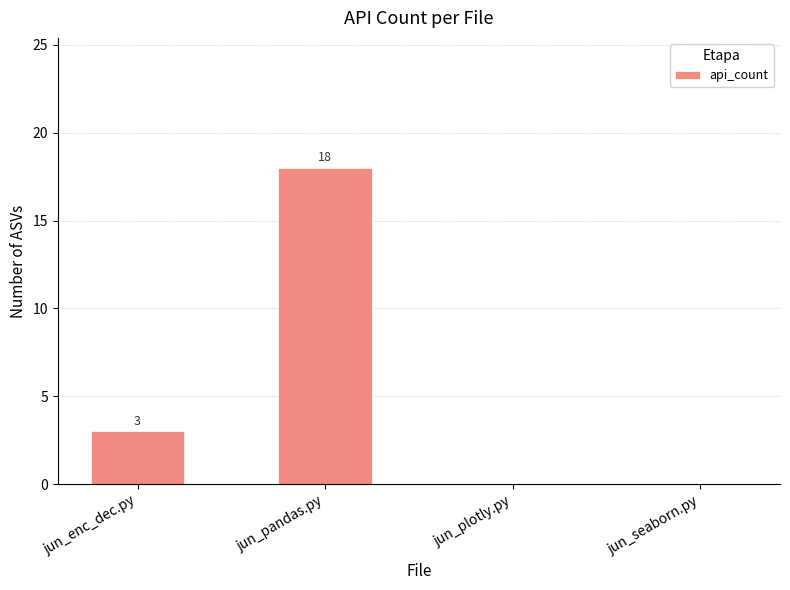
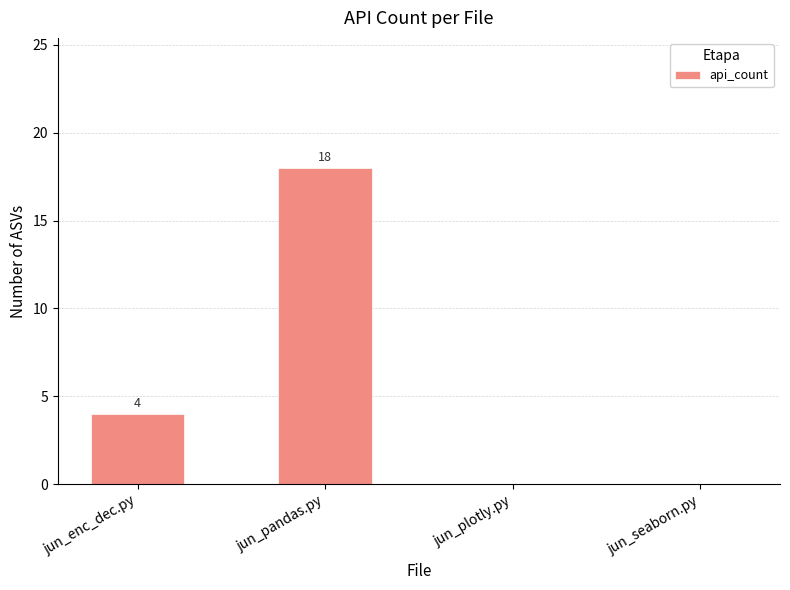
jun_enc_dec.py: 3 -> 4
